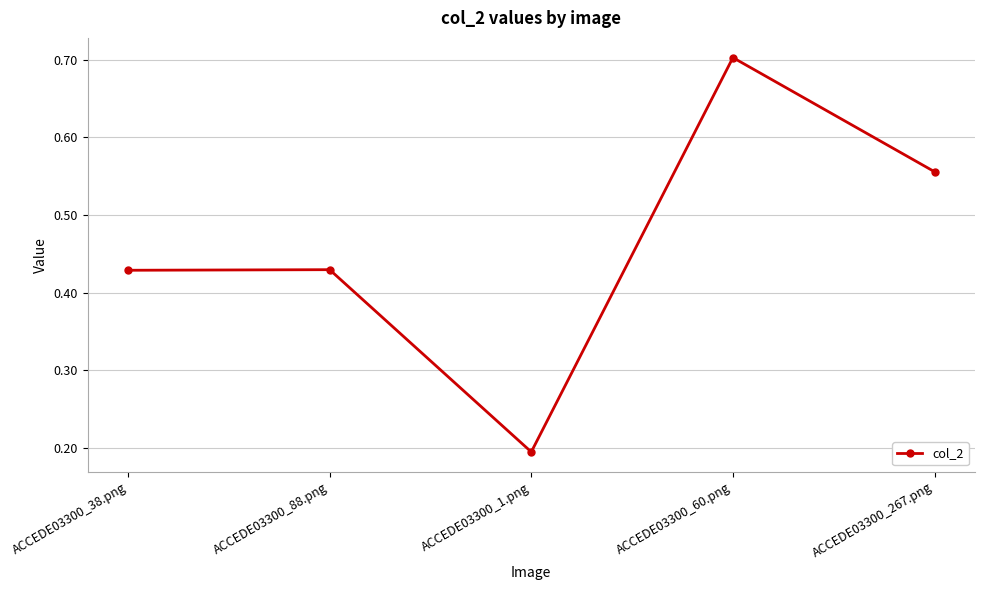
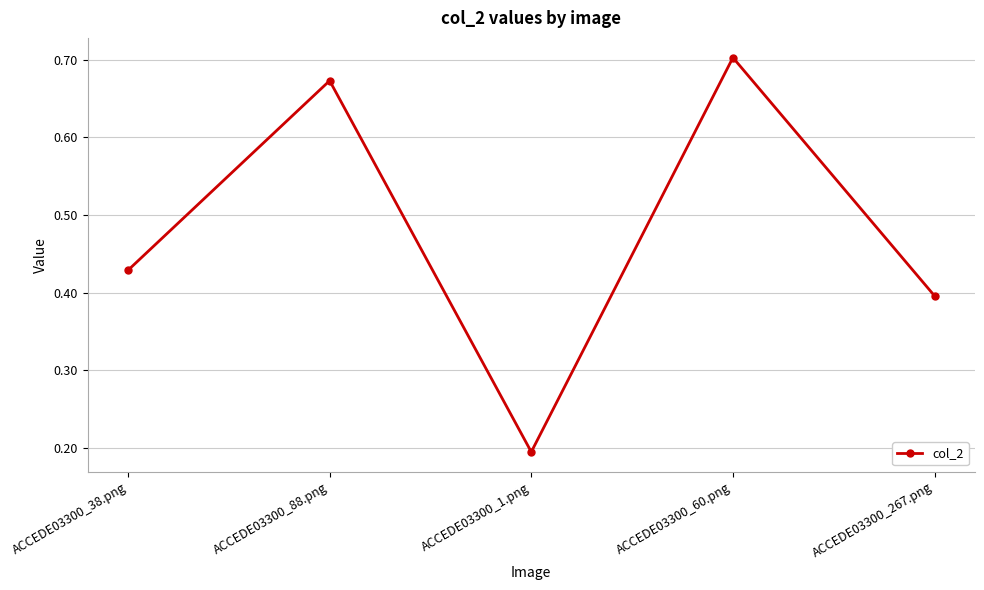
ACCEDE03300_88.png: 0.43 -> 0.67
ACCEDE03300_267.png: 0.56 -> 0.40
